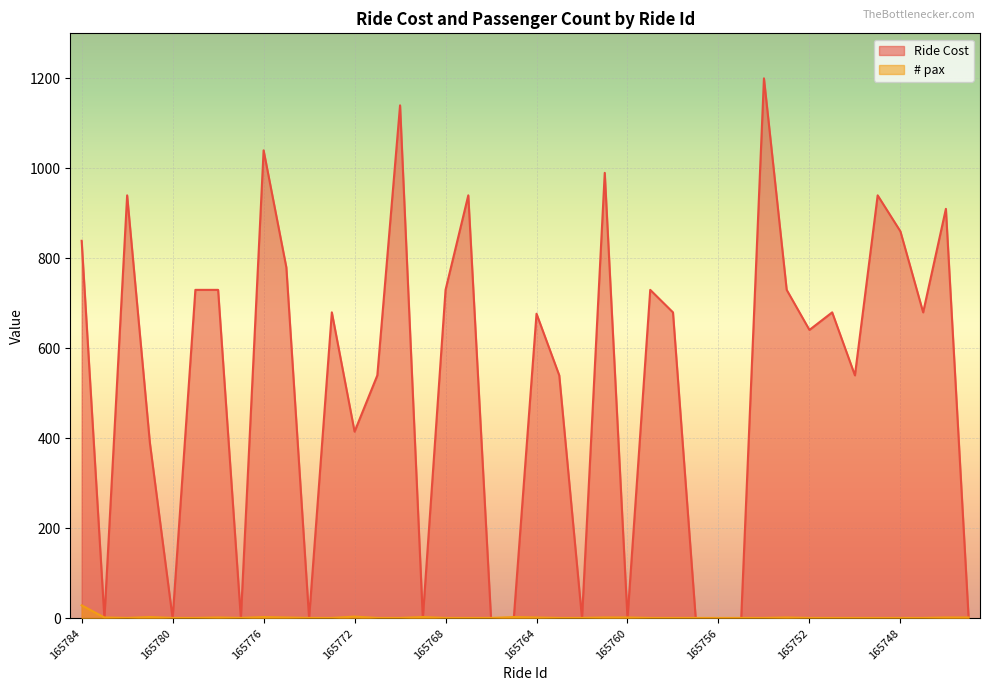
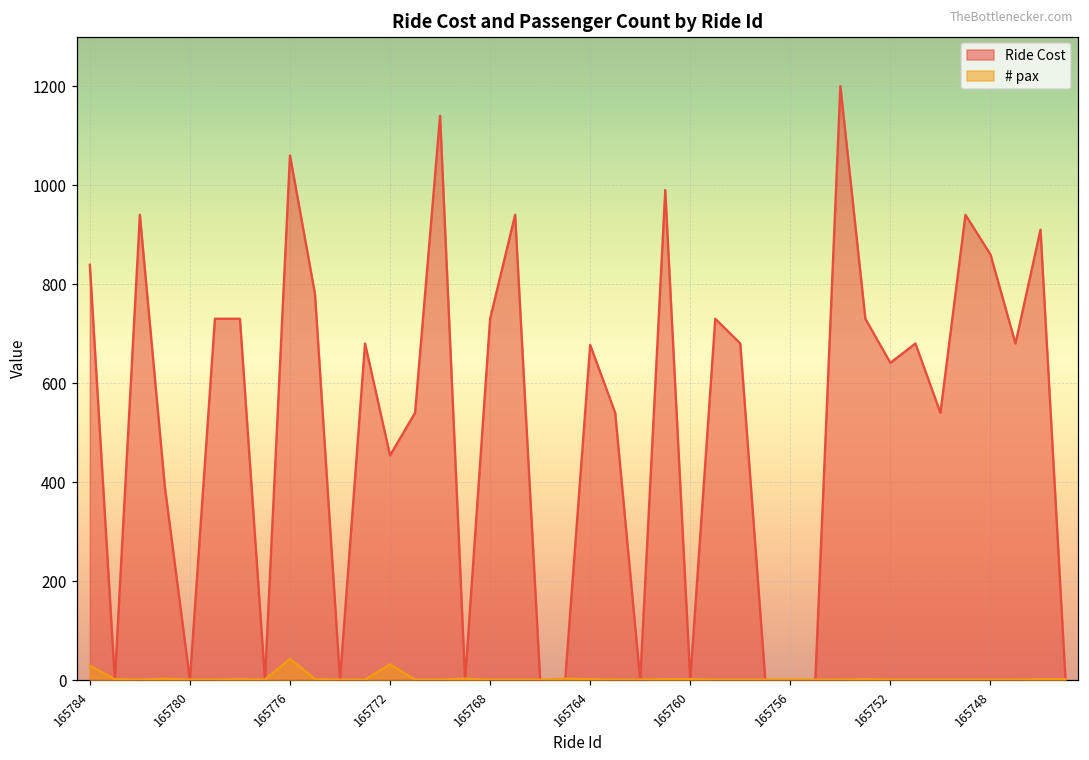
Ride Cost, 165776: 1040 -> 1060
# pax, 165776: 0 -> 40
Ride Cost, 165772: 420 -> 450
# pax, 165772: 0 -> 30
